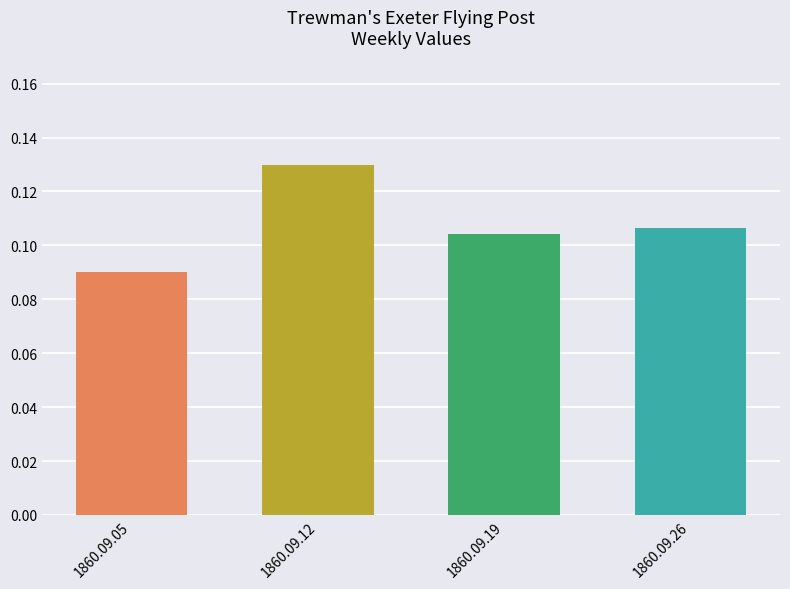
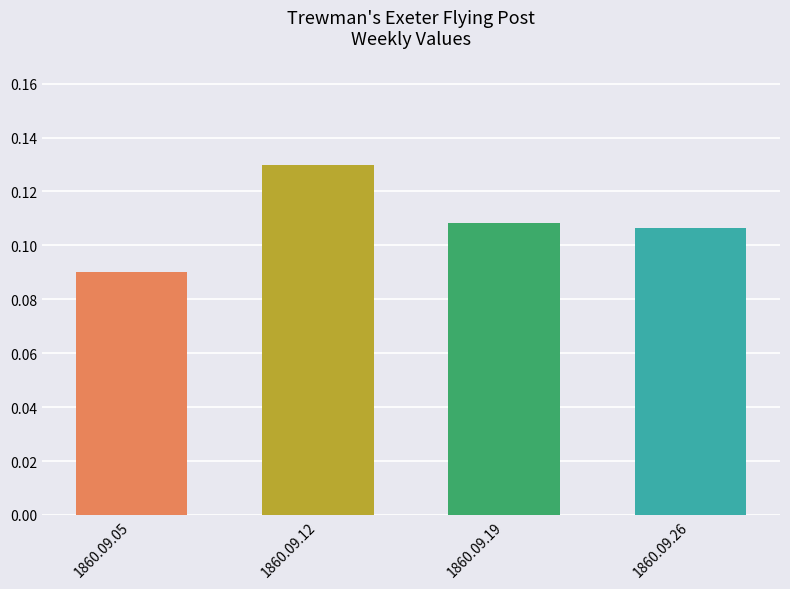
1860.09.19: 0.104 -> 0.108
